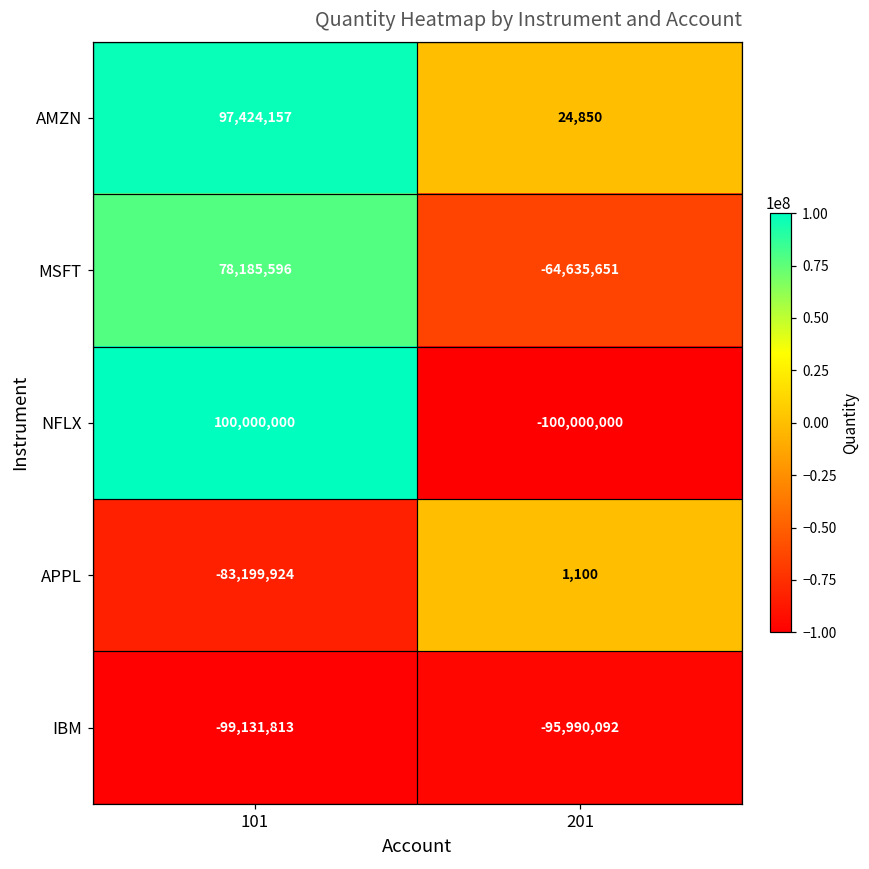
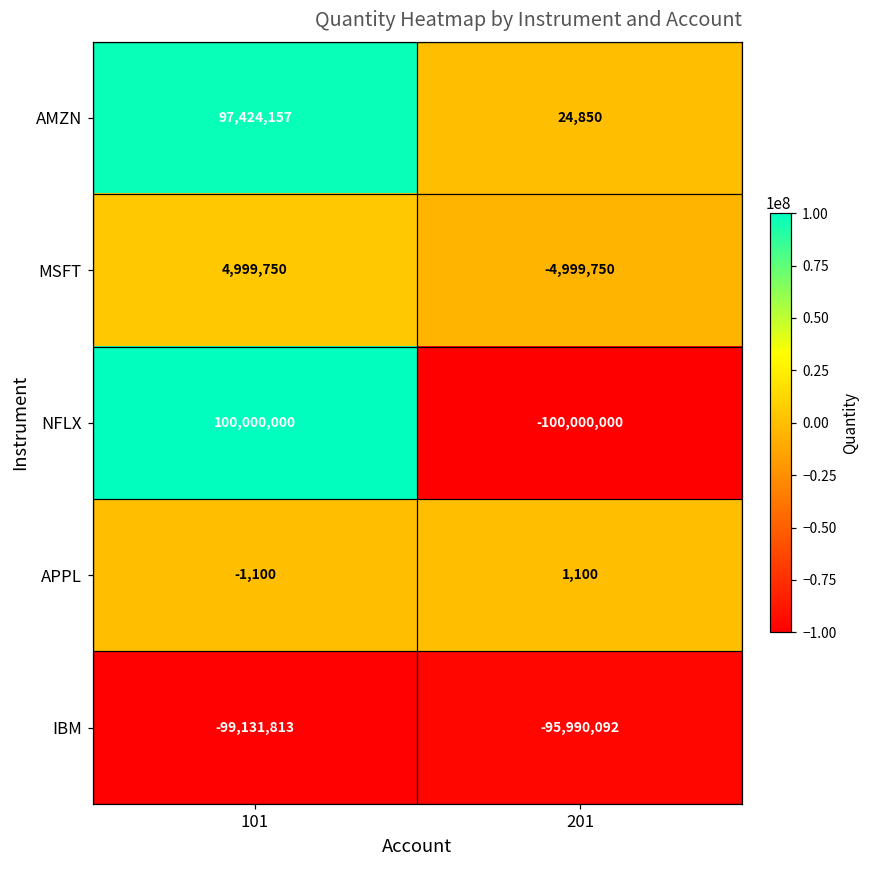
MSFT, 101: 78,185,596 -> 4,999,750
MSFT, 201: -64,635,651 -> -4,999,750
APPL, 101: -83,199,924 -> -1,100
